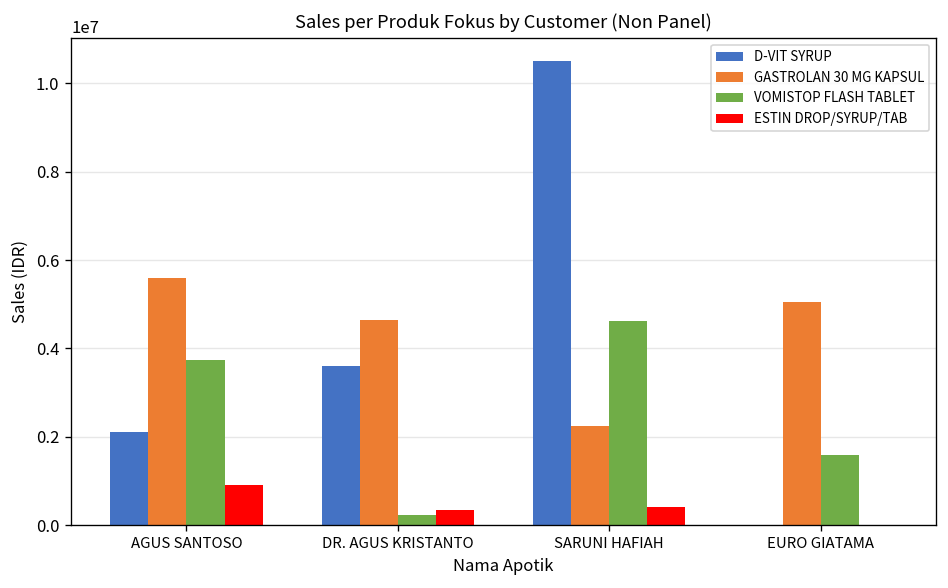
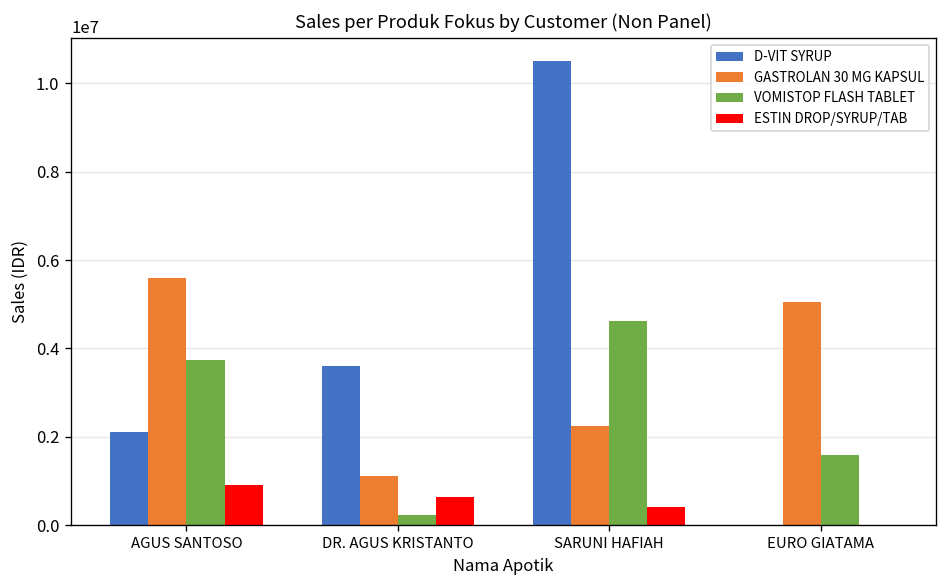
GASTROLAN 30 MG KAPSUL, DR. AGUS KRISTANTO: 4600000 -> 1100000
ESTIN DROP/SYRUP/TAB, DR. AGUS KRISTANTO: 300000 -> 600000
